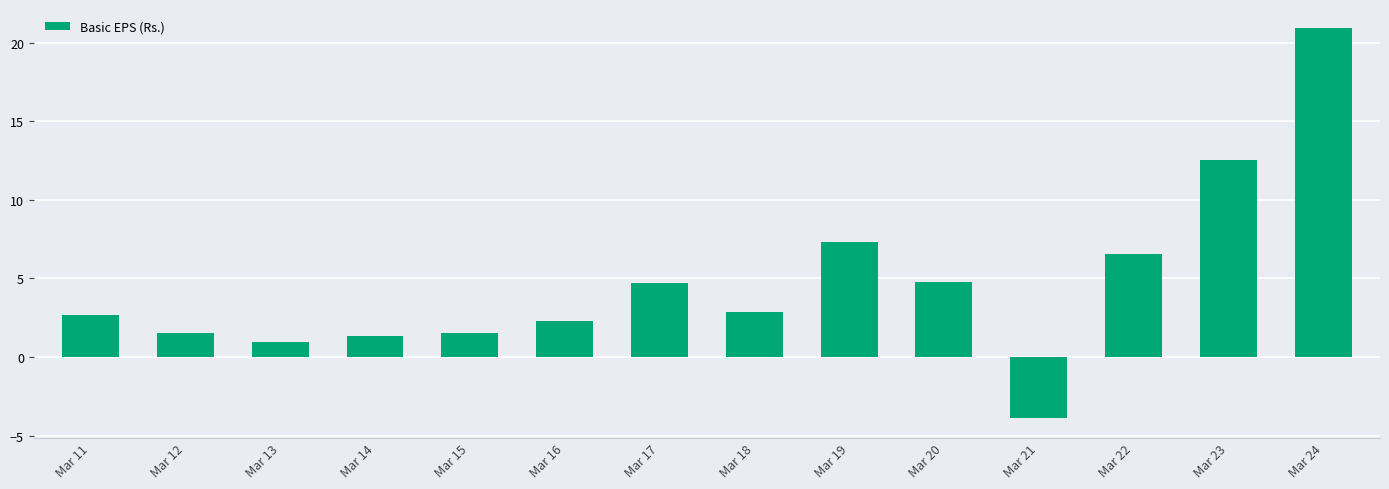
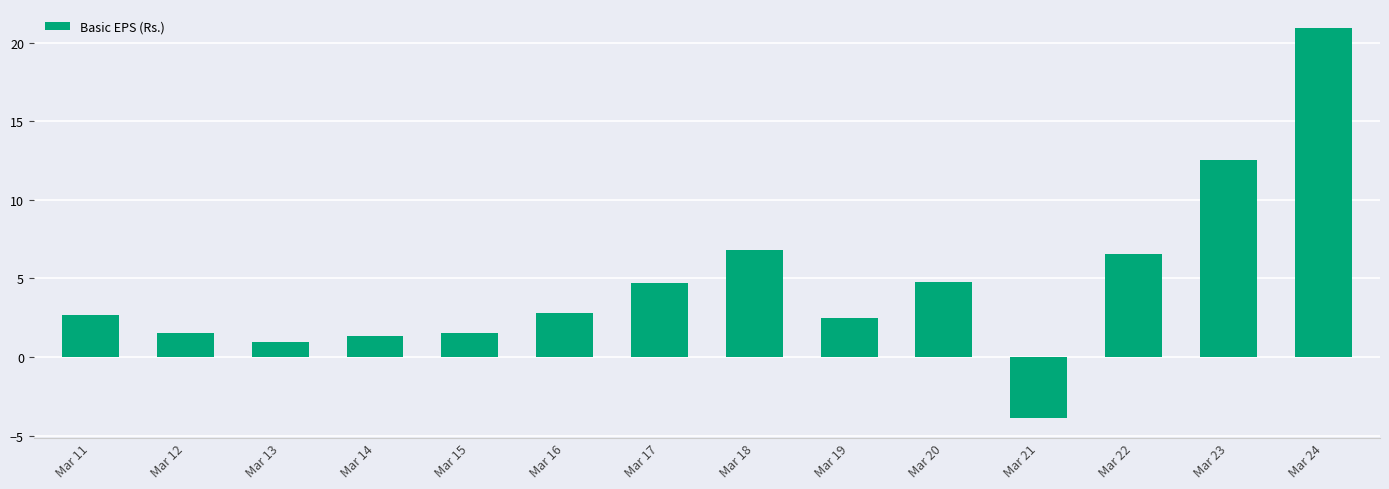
Mar 16: 2.3 -> 2.8
Mar 18: 2.9 -> 6.8
Mar 19: 7.3 -> 2.5
